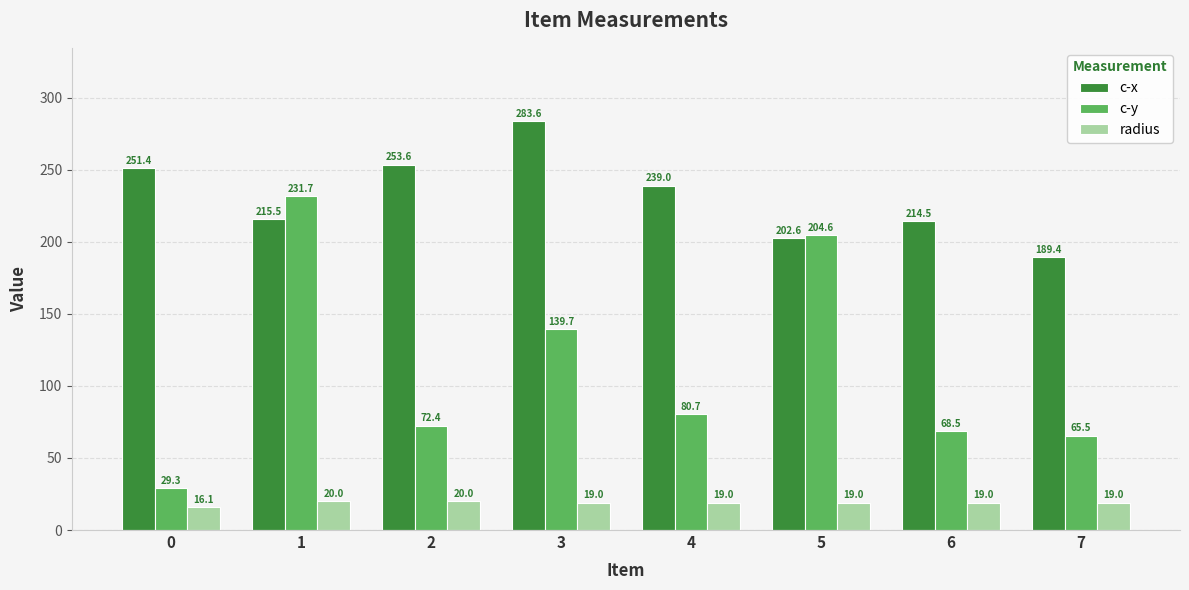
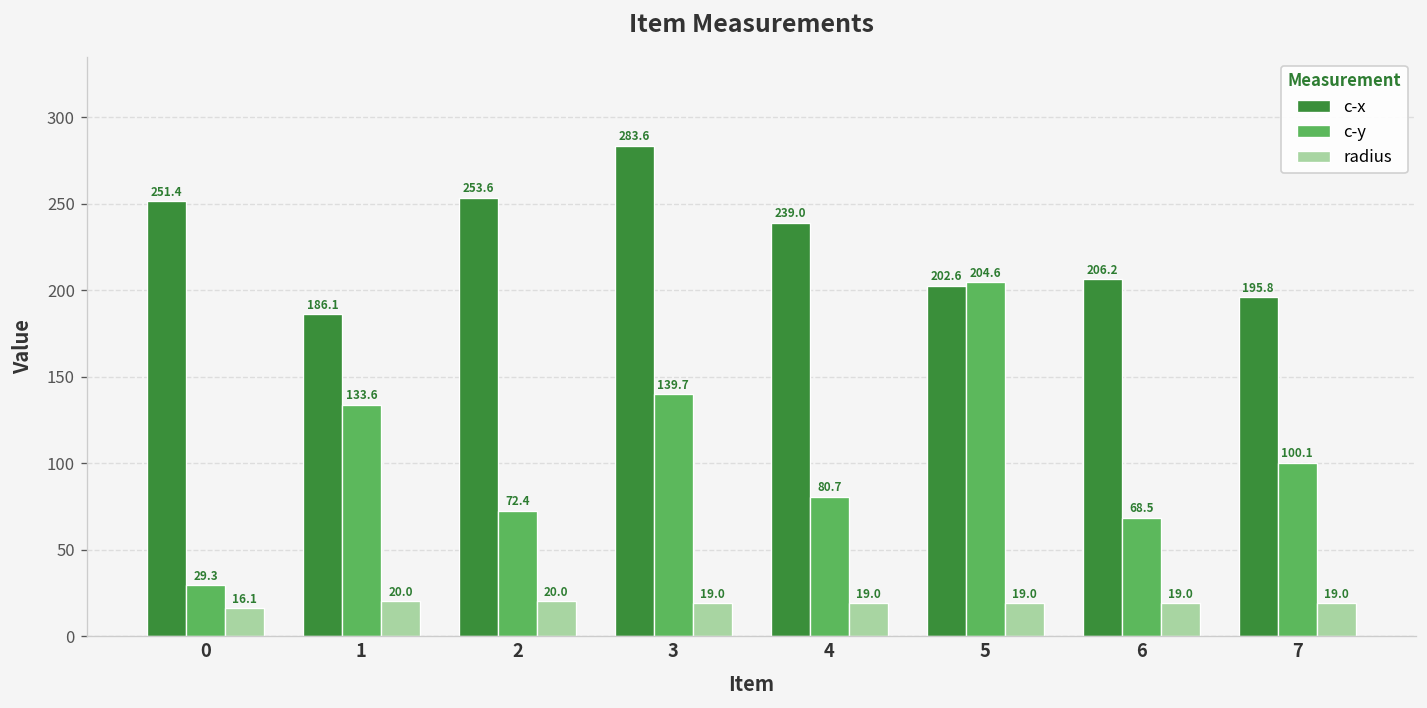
c-x, 1: 215.5 -> 186.1
c-y, 1: 231.7 -> 133.6
c-x, 6: 214.5 -> 206.2
c-x, 7: 189.4 -> 195.8
c-y, 7: 65.5 -> 100.1
